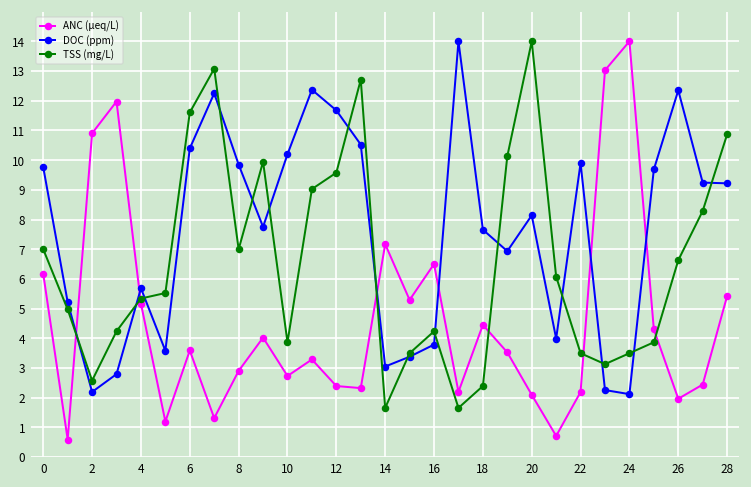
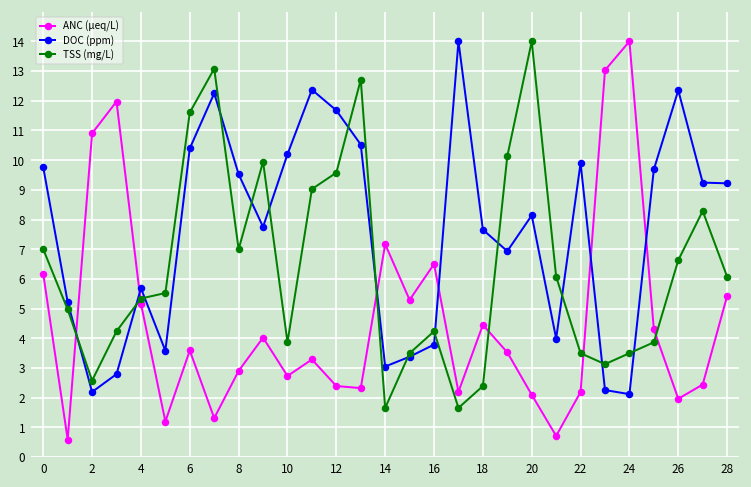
DOC (ppm), 8: 9.9 -> 9.5
TSS (mg/L), 28: 10.9 -> 6.1
